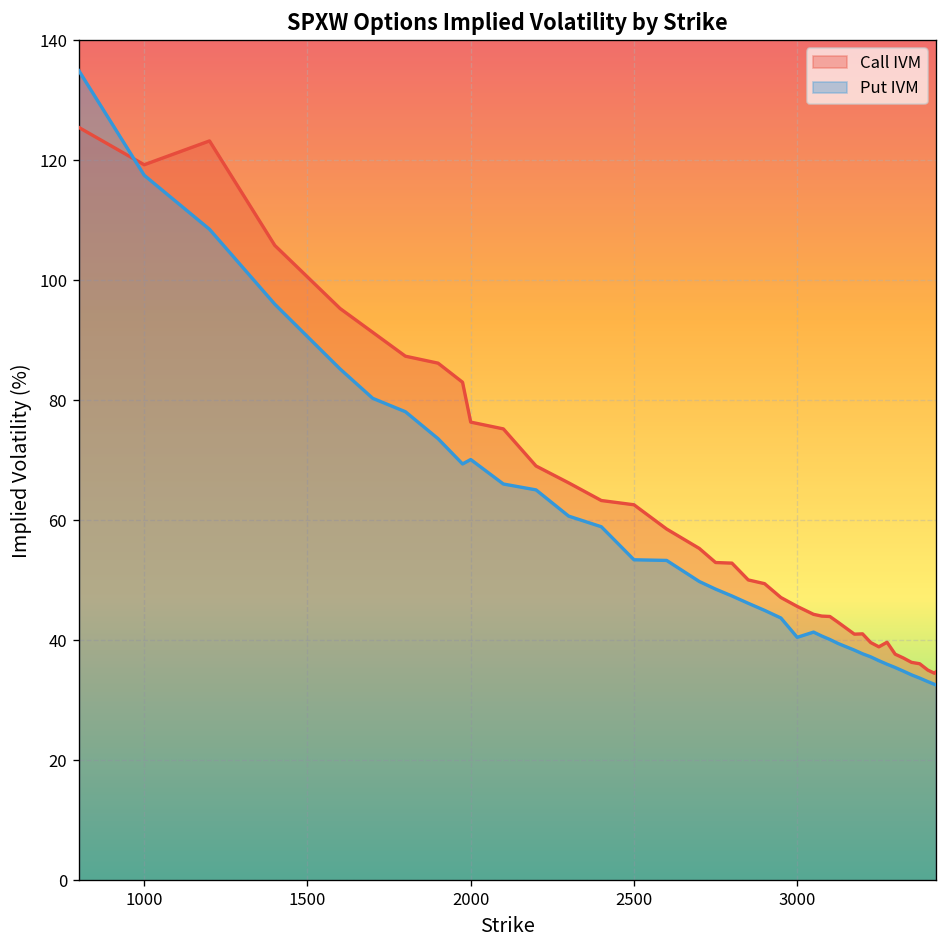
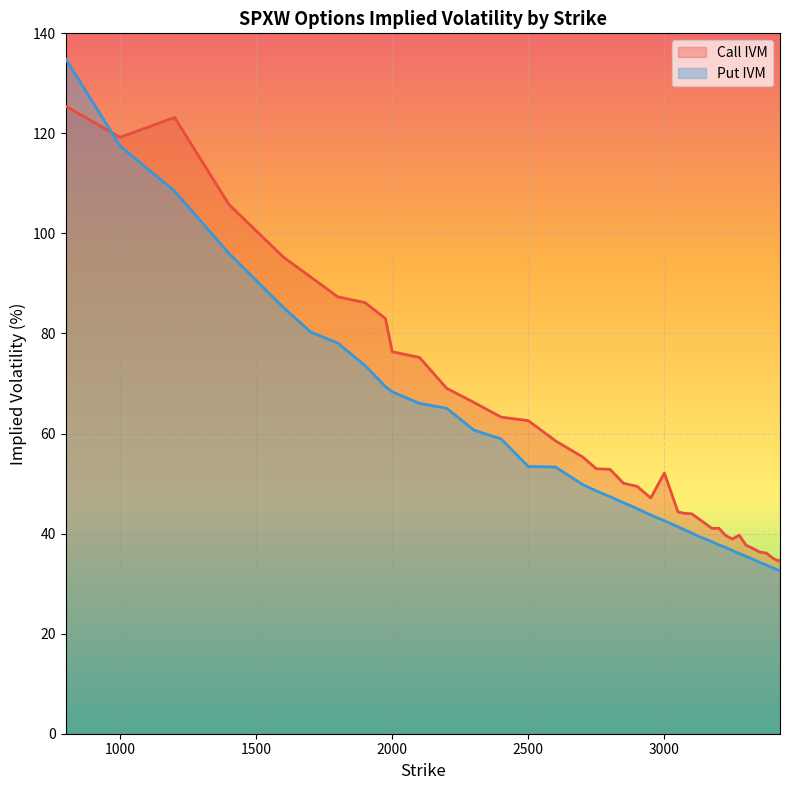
Put IVM, 2000: 70 -> 68
Call IVM, 3000: 46 -> 52
Put IVM, 3000: 41 -> 43
